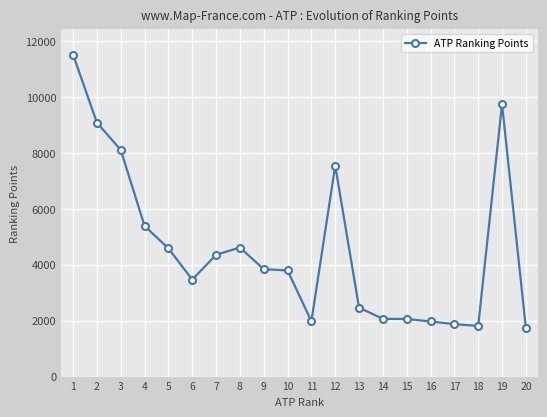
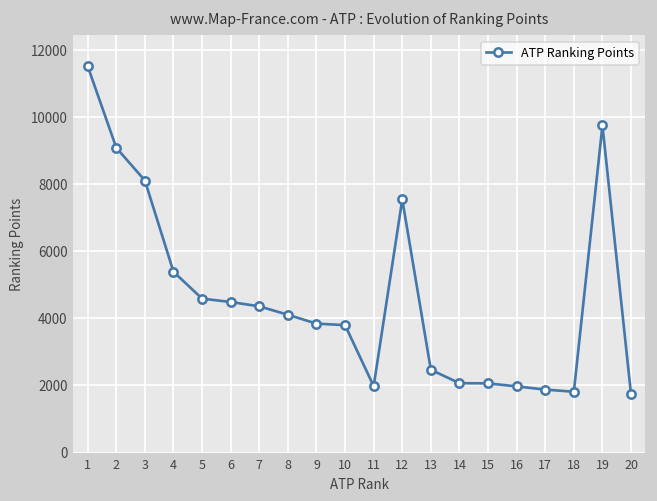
6: 3500 -> 4500
8: 4600 -> 4100
